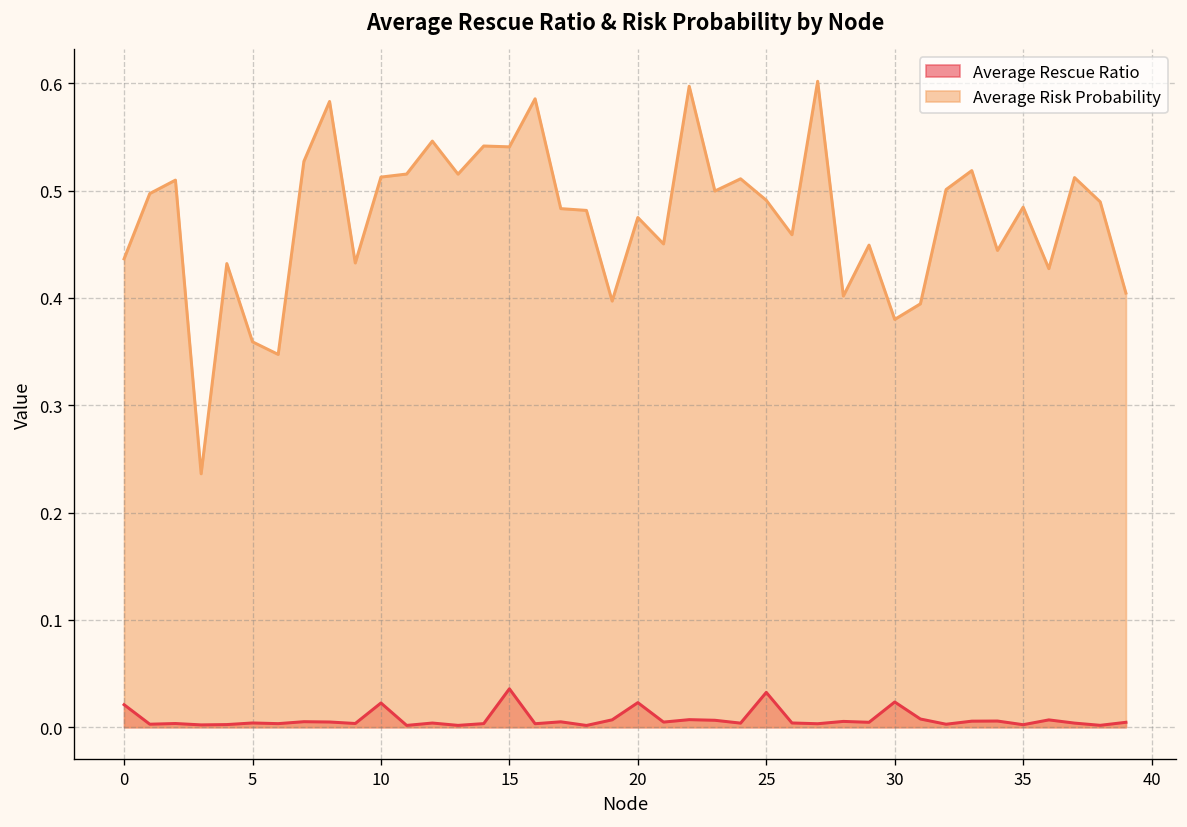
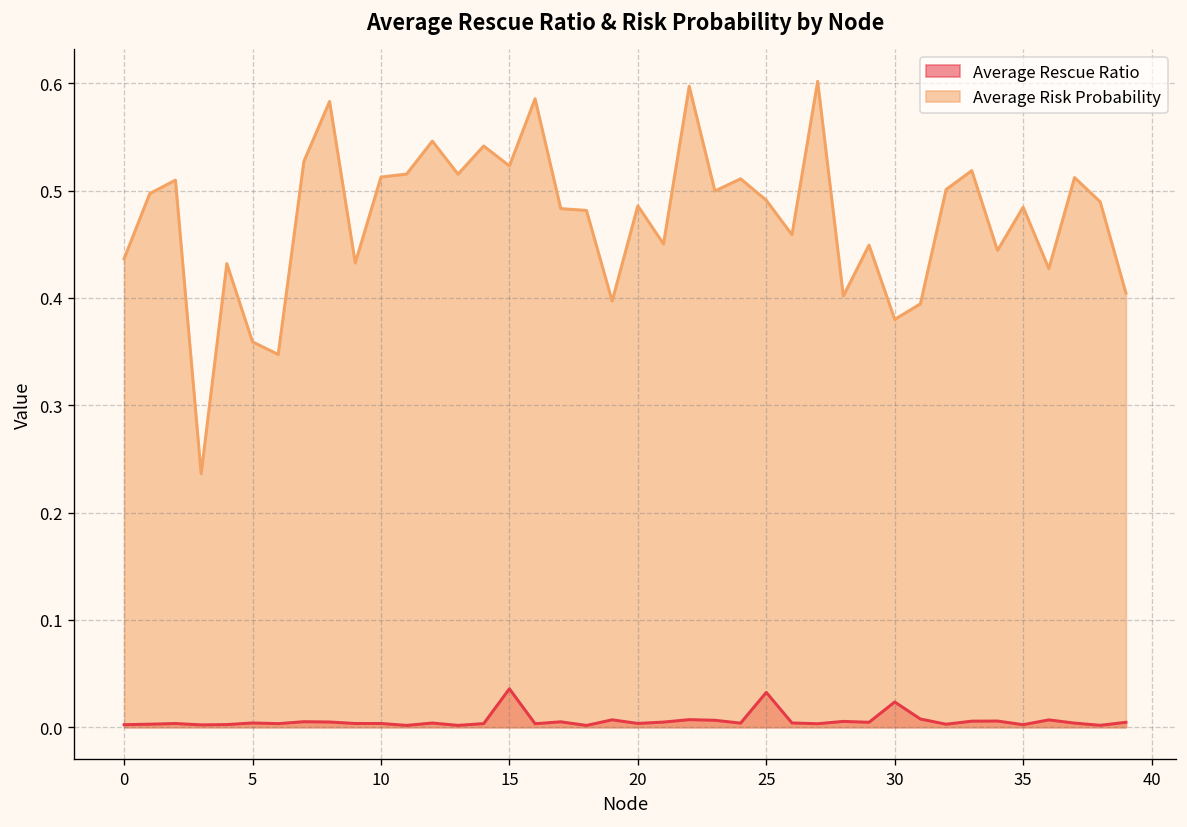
Average Rescue Ratio, 0: 0.02 -> 0.00
Average Rescue Ratio, 10: 0.02 -> 0.00
Average Risk Probability, 15: 0.54 -> 0.52
Average Rescue Ratio, 20: 0.02 -> 0.00
Average Risk Probability, 20: 0.47 -> 0.49
